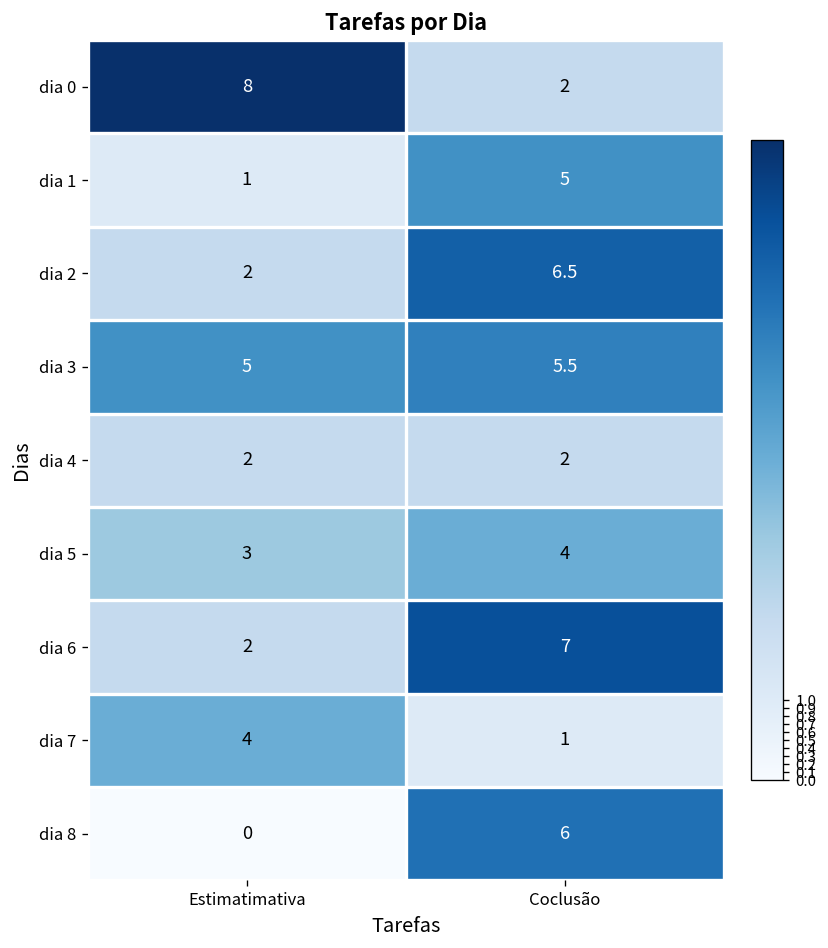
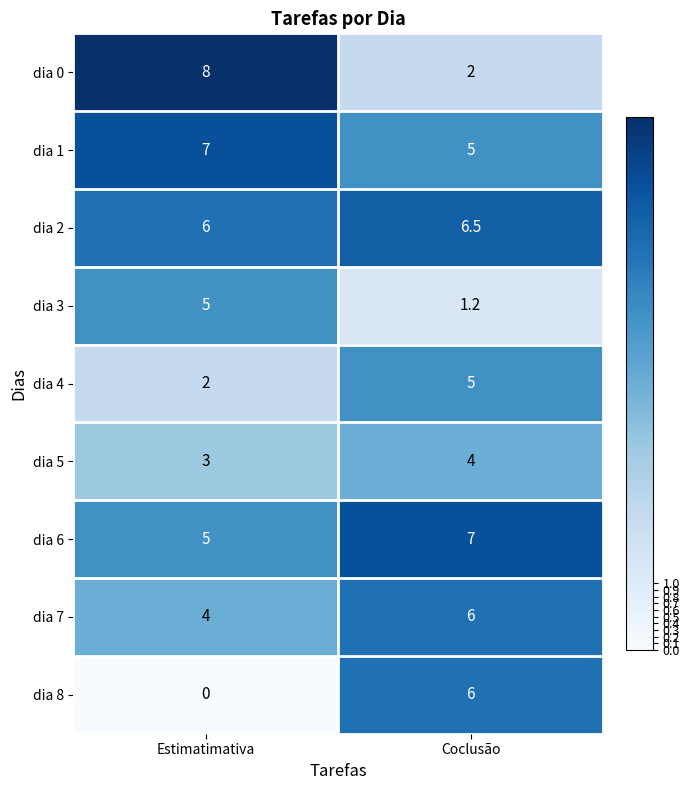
dia 1, Estimatimativa: 1 -> 7
dia 2, Estimatimativa: 2 -> 6
dia 3, Coclusão: 5.5 -> 1.2
dia 4, Coclusão: 2 -> 5
dia 6, Estimatimativa: 2 -> 5
dia 7, Coclusão: 1 -> 6
